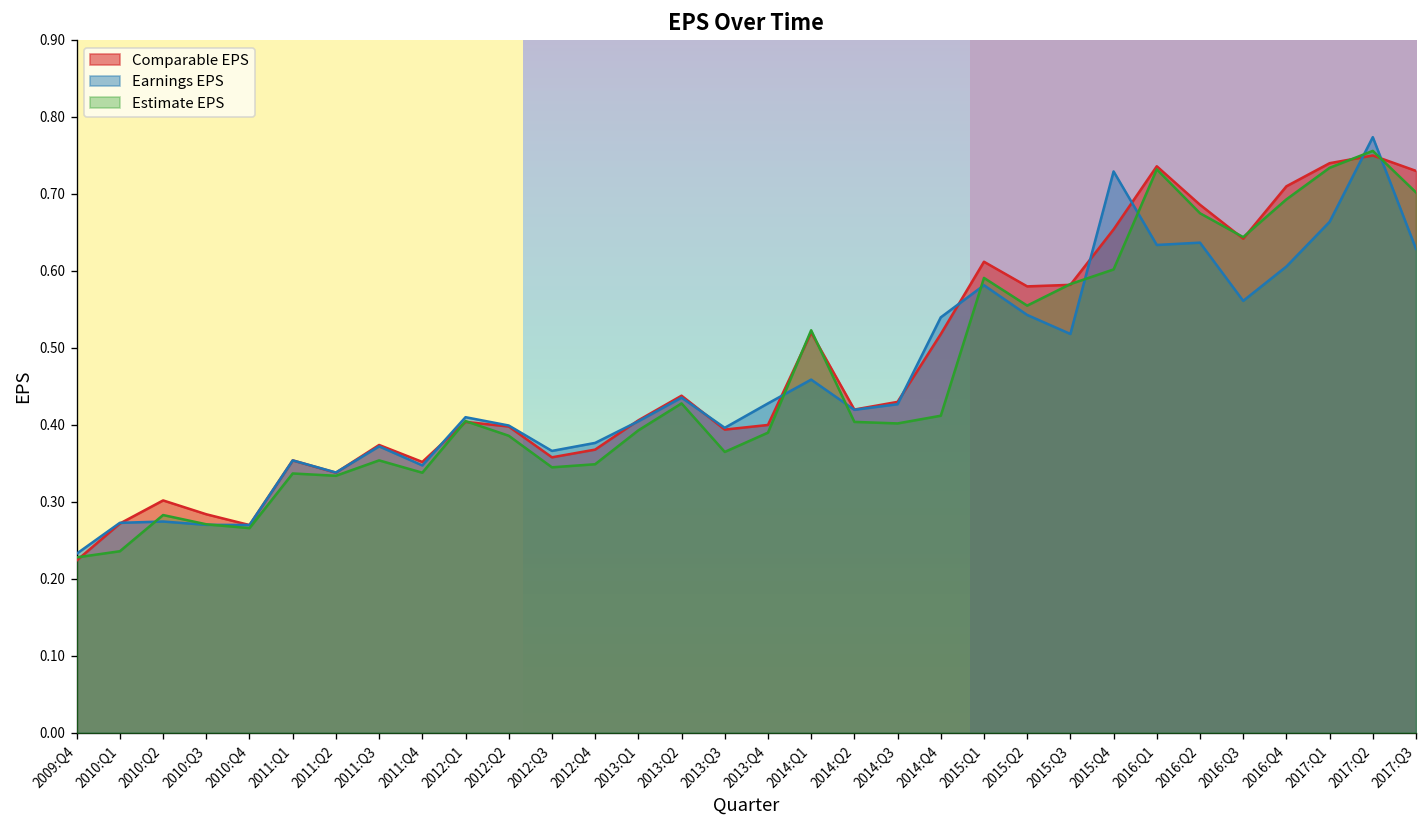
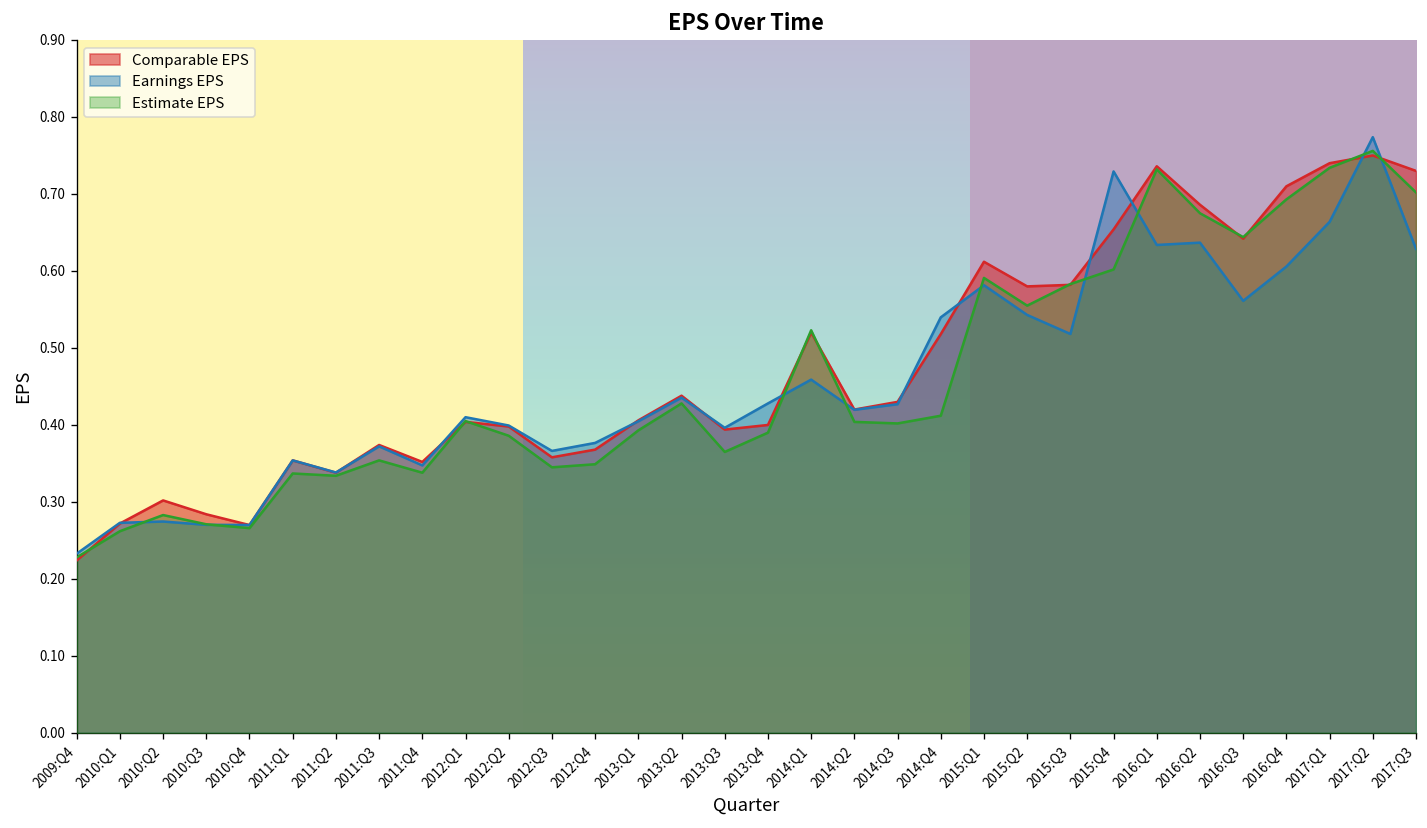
Estimate EPS, 2010:Q1: 0.24 -> 0.26
